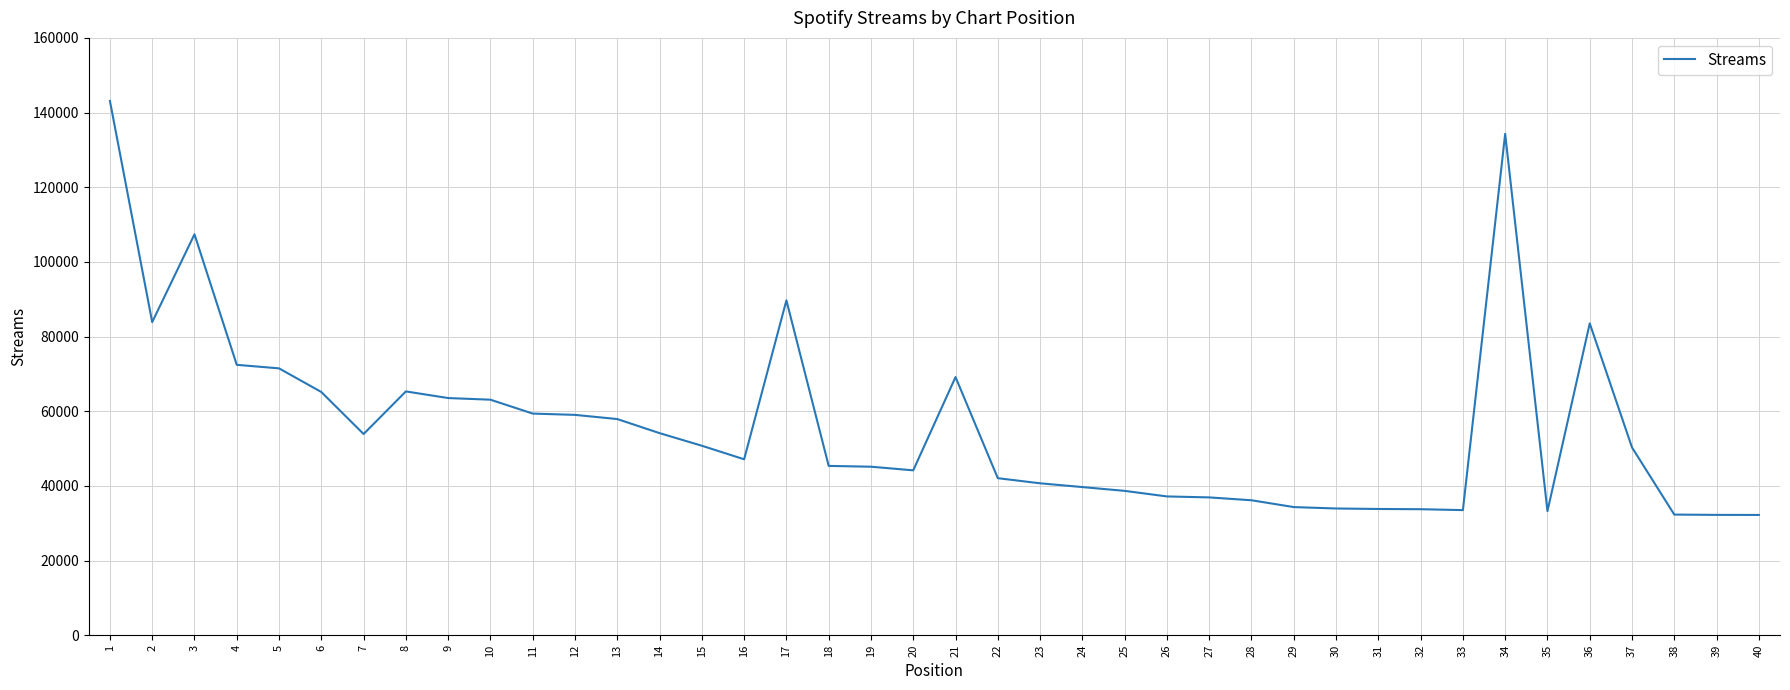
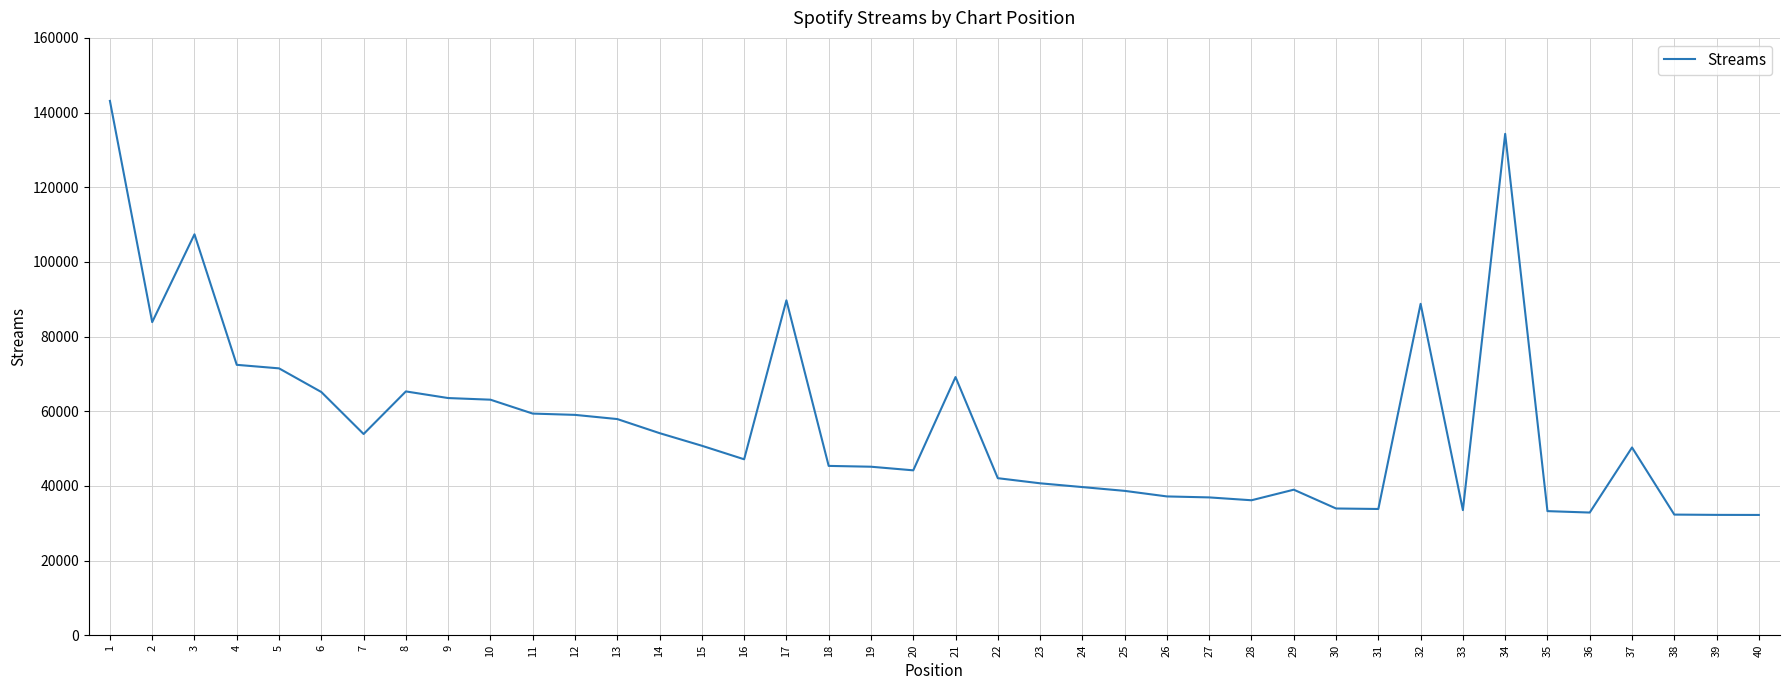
29: 34000 -> 39000
32: 34000 -> 89000
36: 84000 -> 33000
